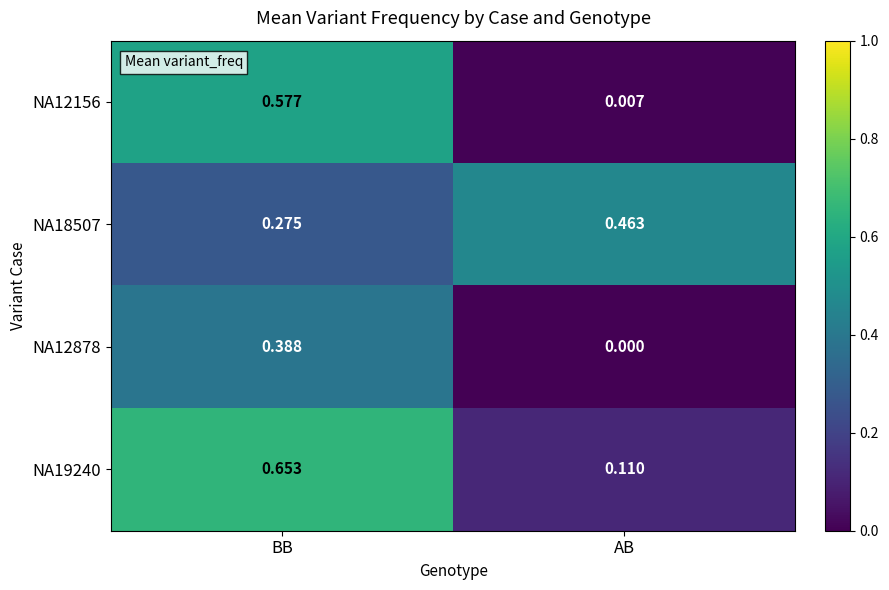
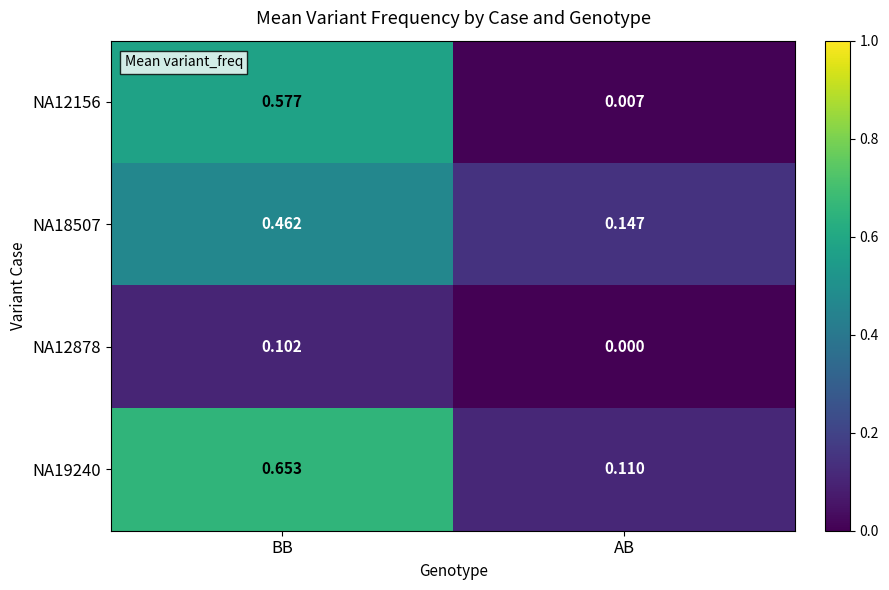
NA18507, BB: 0.275 -> 0.462
NA18507, AB: 0.463 -> 0.147
NA12878, BB: 0.388 -> 0.102
